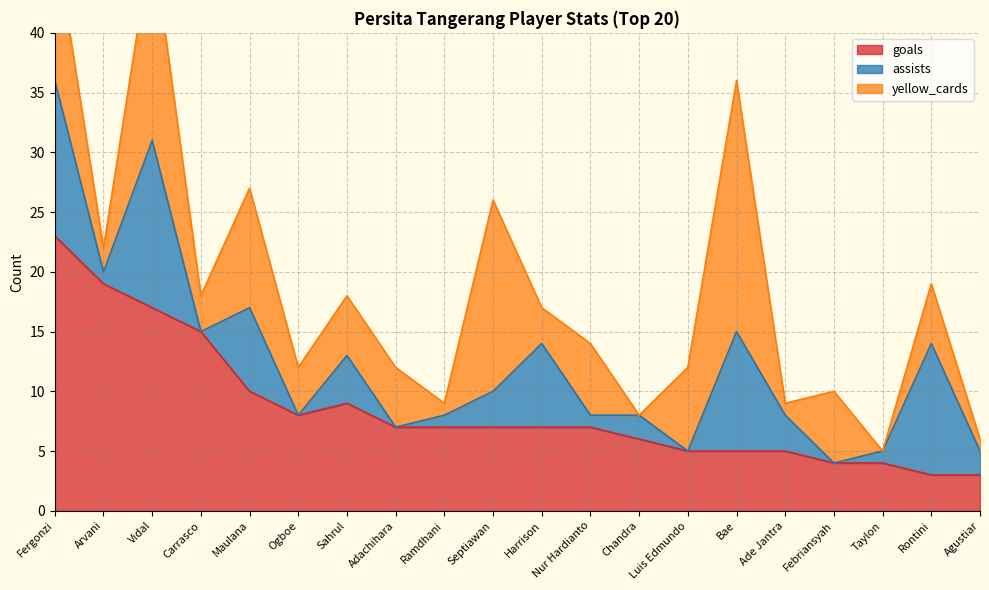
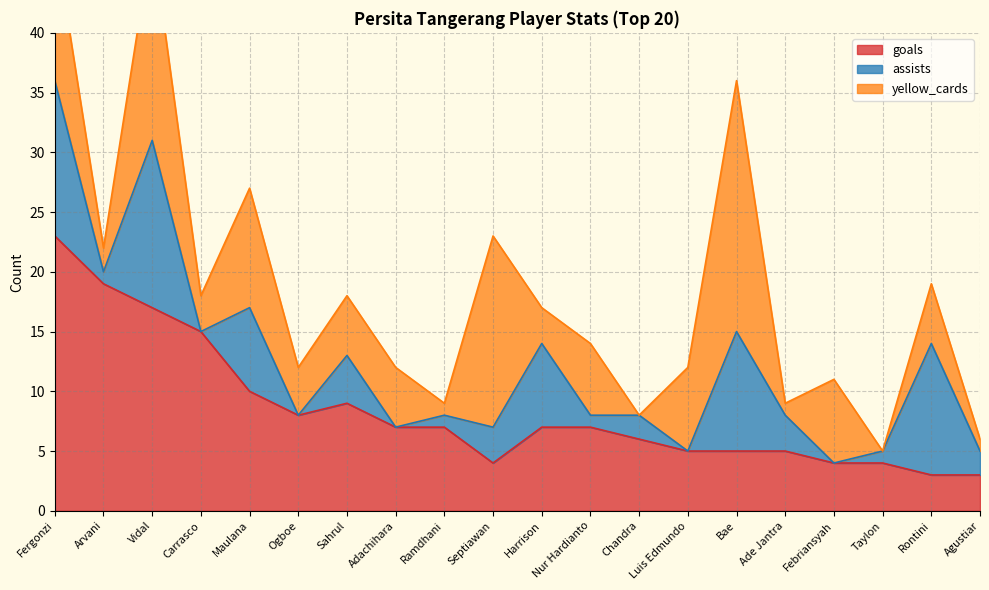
goals, Septiawan: 7 -> 4
yellow_cards, Febriansyah: 6 -> 7
